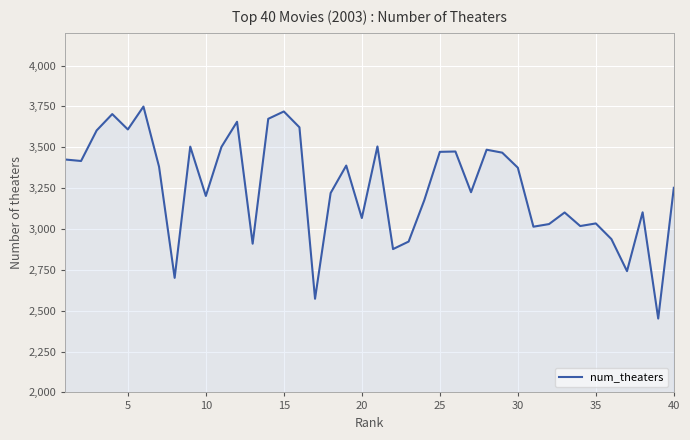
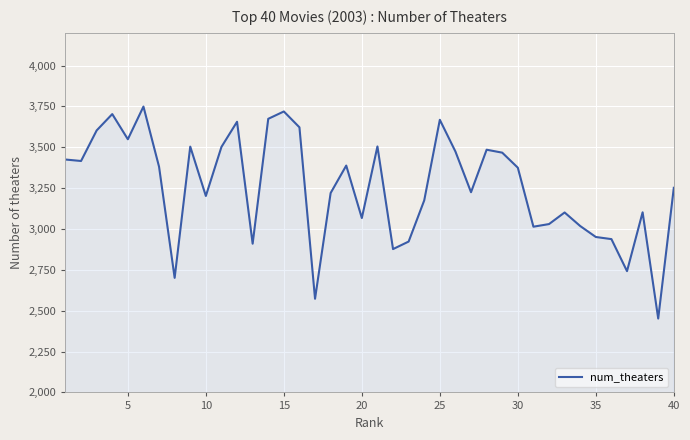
5: 3,610 -> 3,550
25: 3,470 -> 3,670
35: 3,030 -> 2,950
